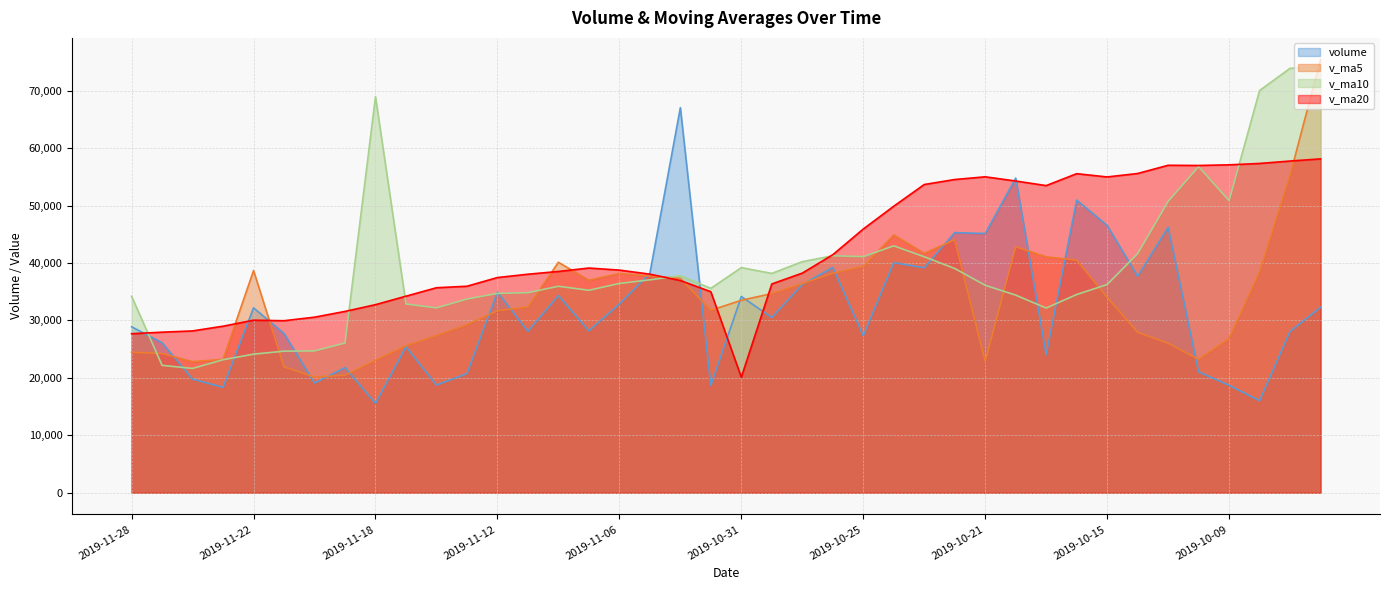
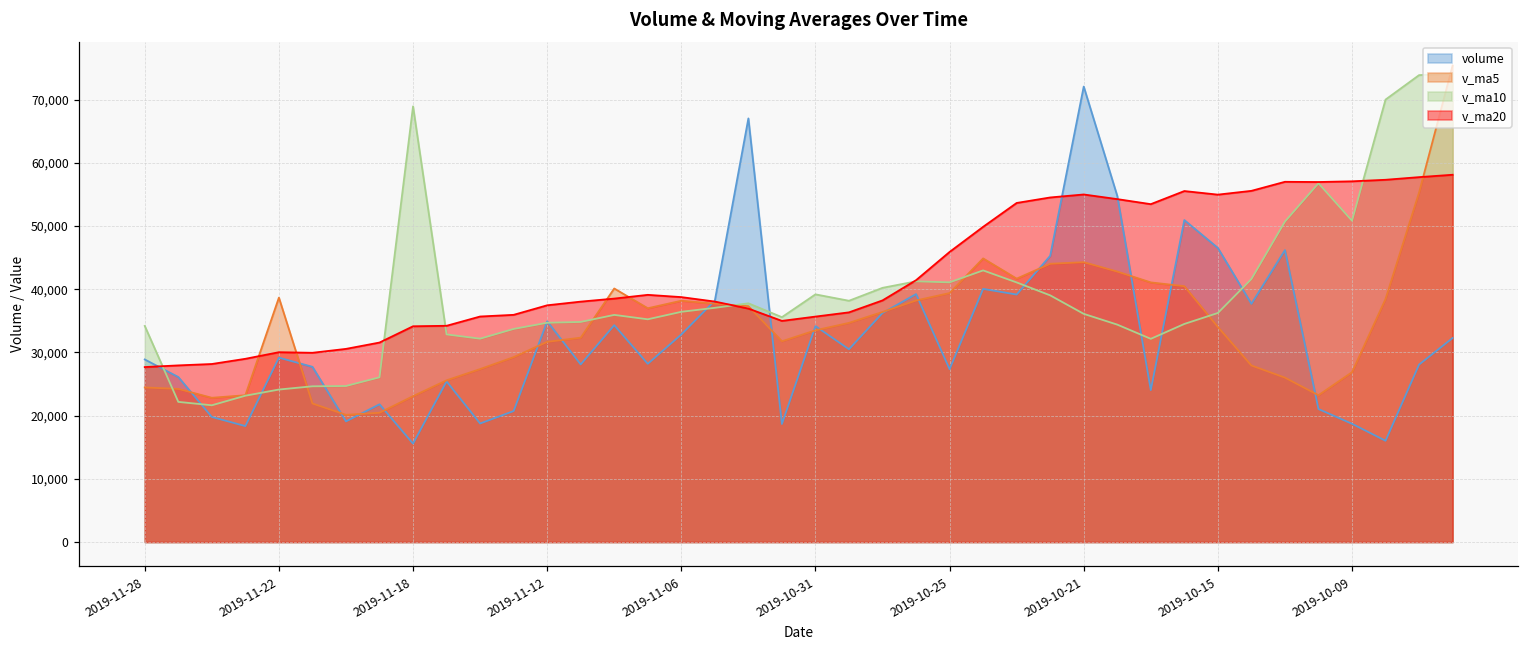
volume, 2019-11-22: 32,000 -> 29,000
v_ma20, 2019-11-18: 33,000 -> 34,000
v_ma20, 2019-10-31: 20,000 -> 36,000
volume, 2019-10-21: 45,000 -> 72,000
v_ma5, 2019-10-21: 23,000 -> 44,000
